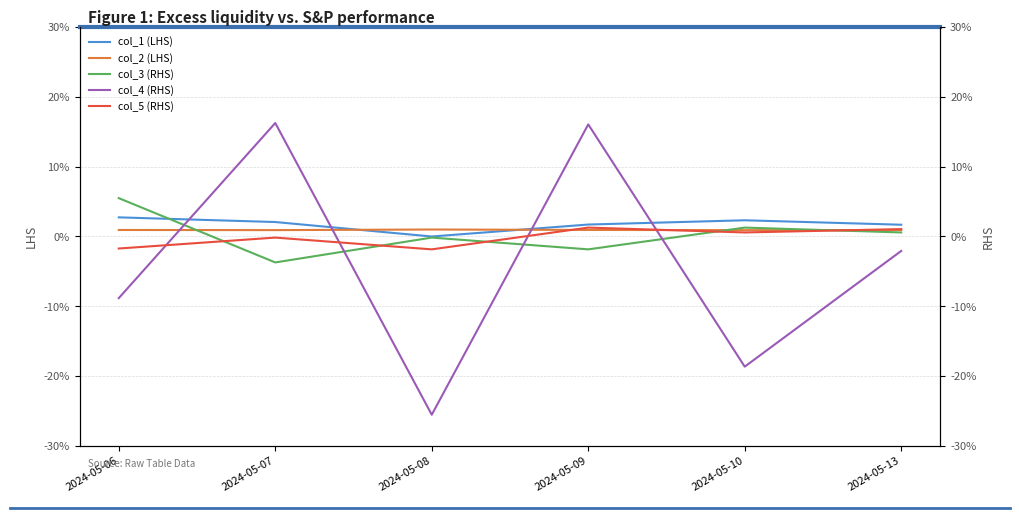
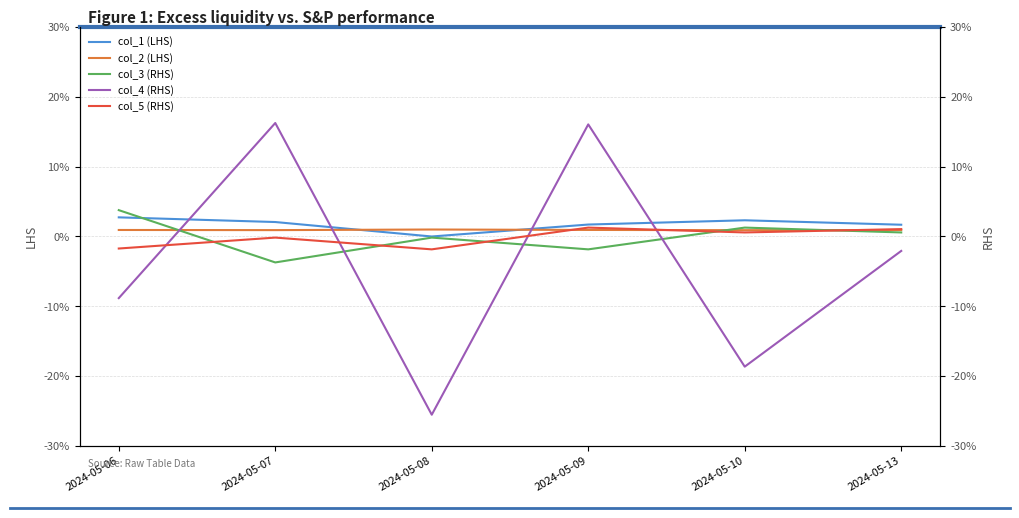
col_3 (RHS), 2024-05-06: 5% -> 4%
